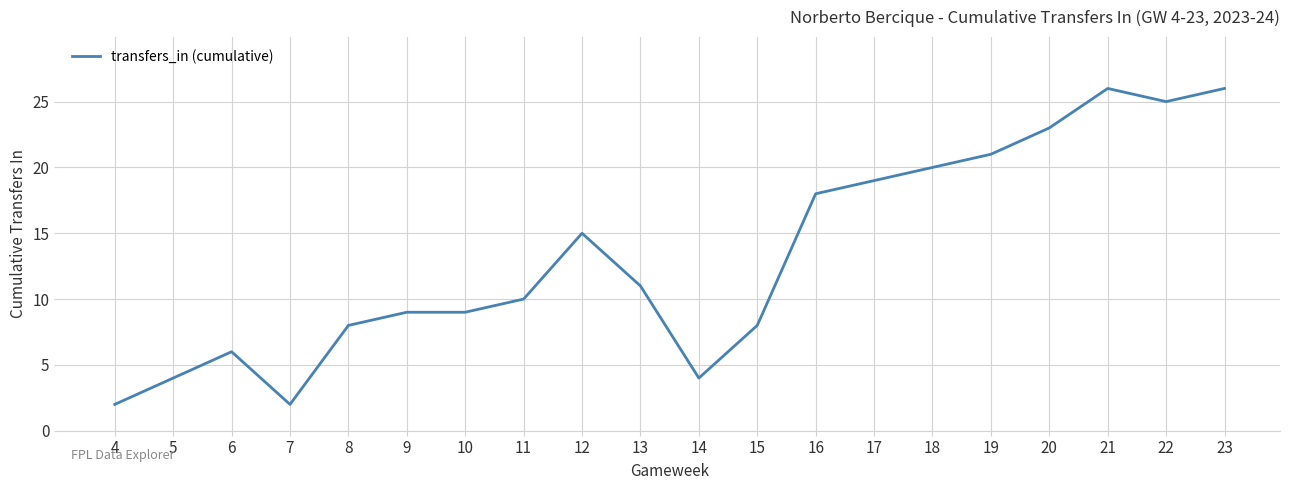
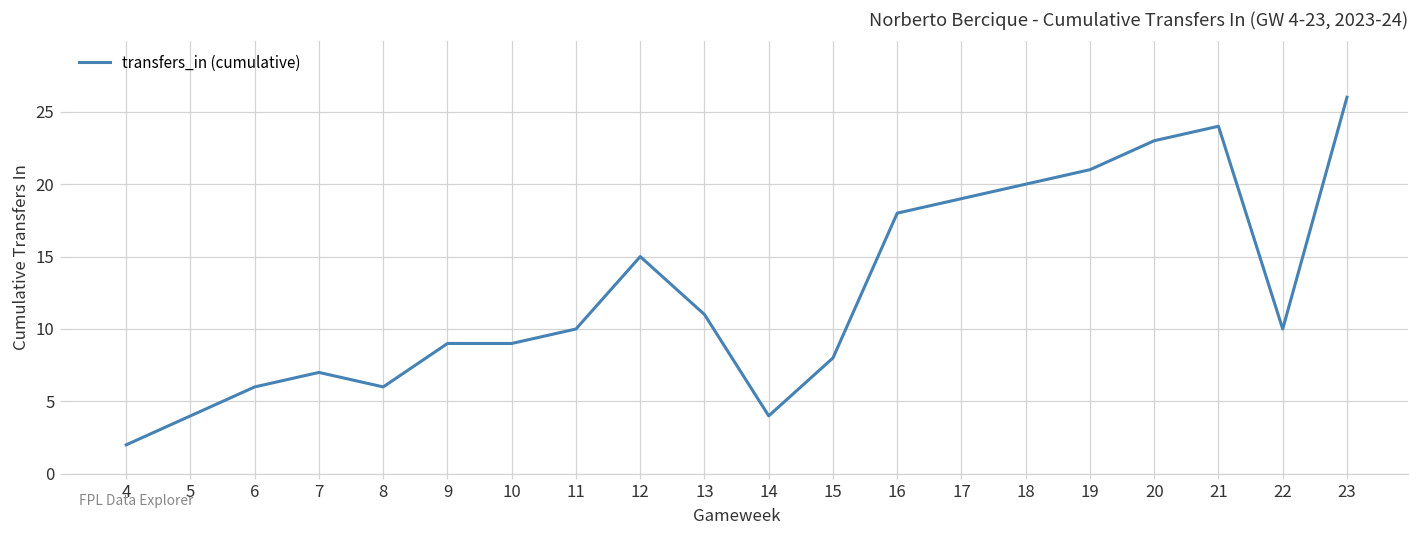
7: 2 -> 7
8: 8 -> 6
21: 26 -> 24
22: 25 -> 10
